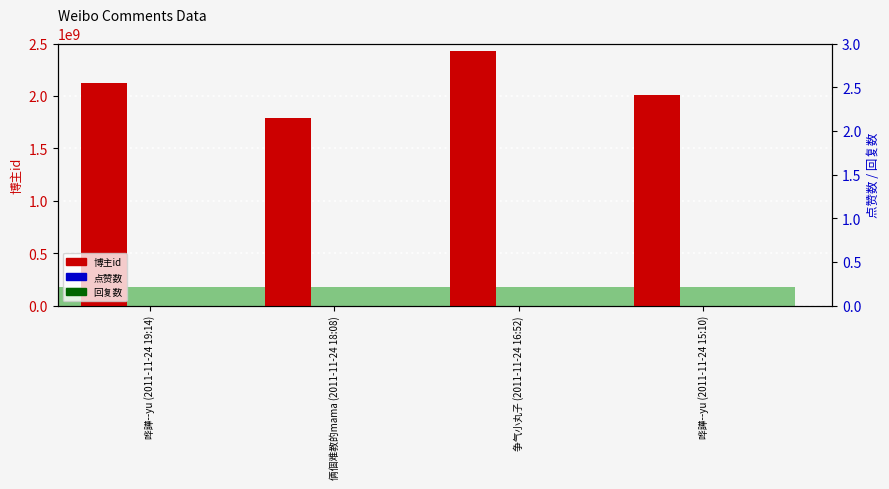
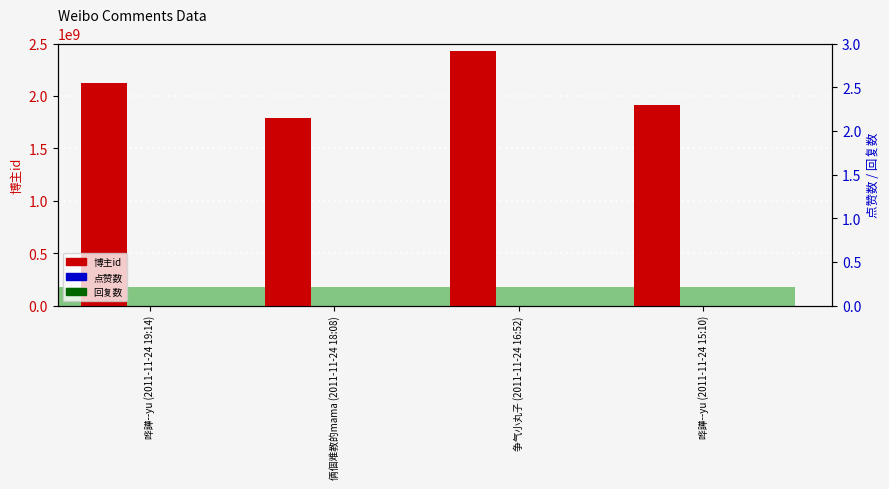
博主id, 哗譁--yu (2011-11-24 15:10): 2000000000 -> 1920000000
